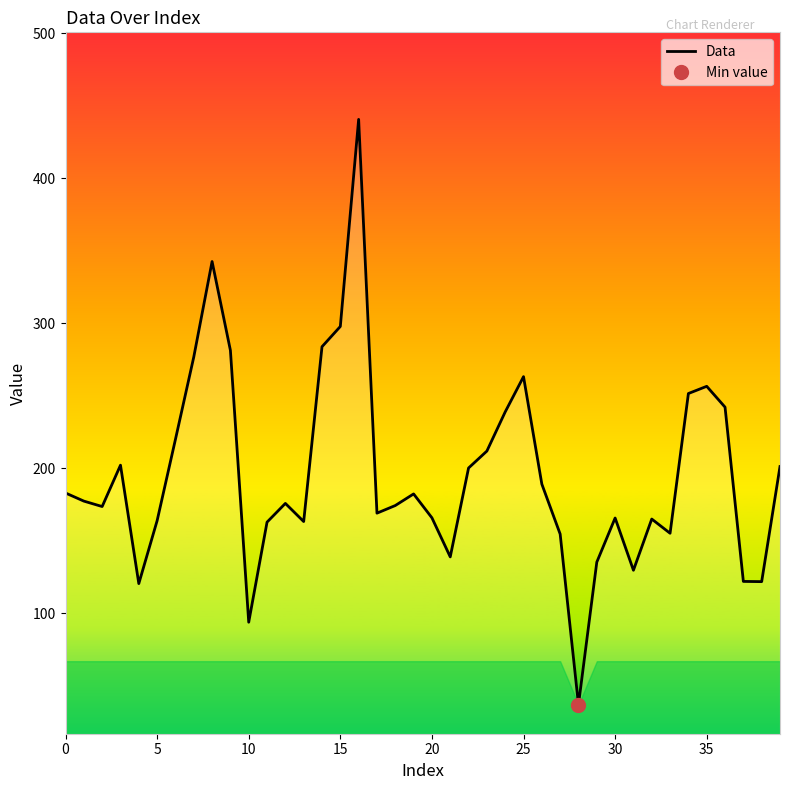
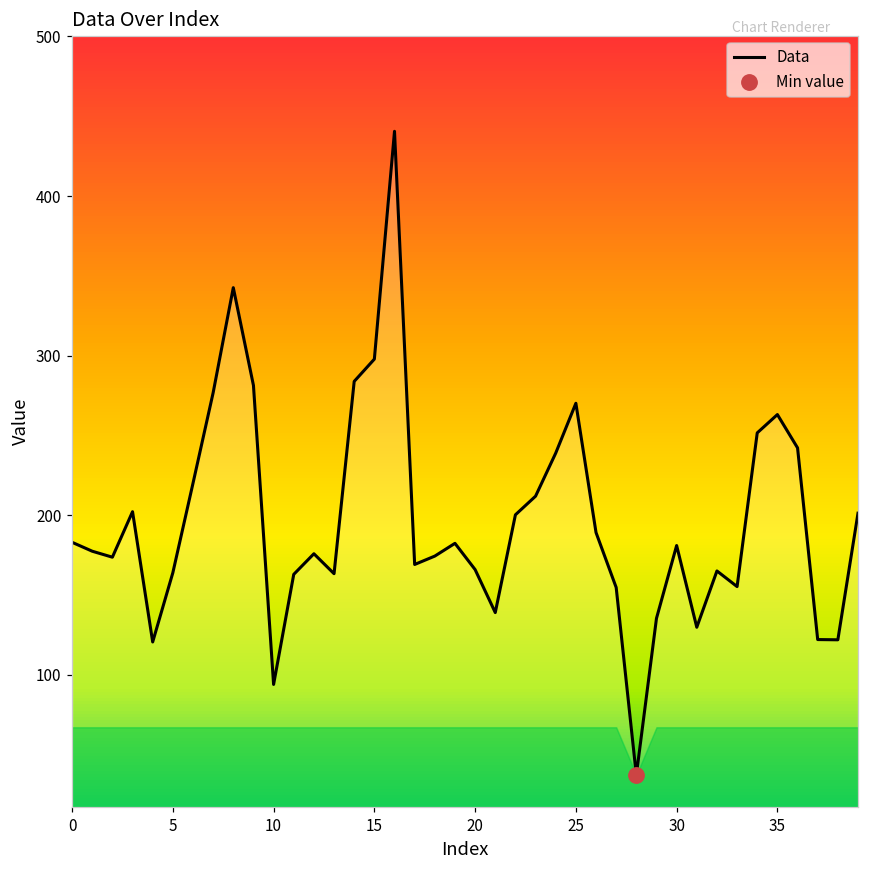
Data, 25: 263 -> 270
Data, 30: 166 -> 181
Data, 35: 257 -> 263
